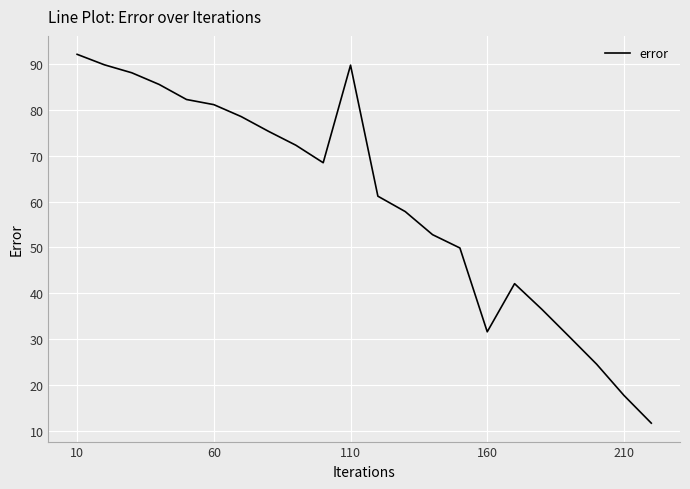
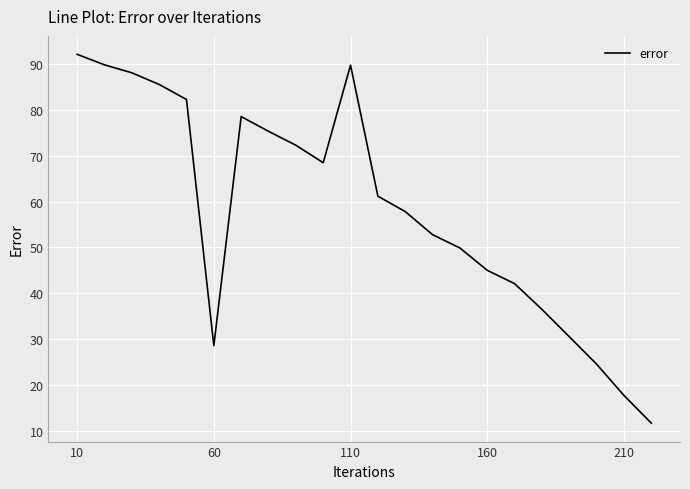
60: 81 -> 29
160: 32 -> 45
